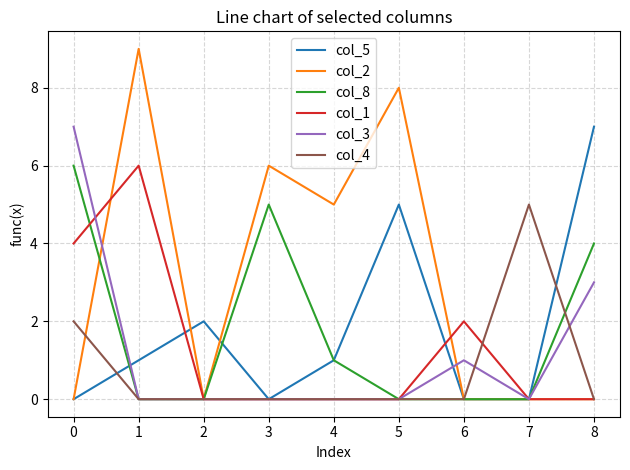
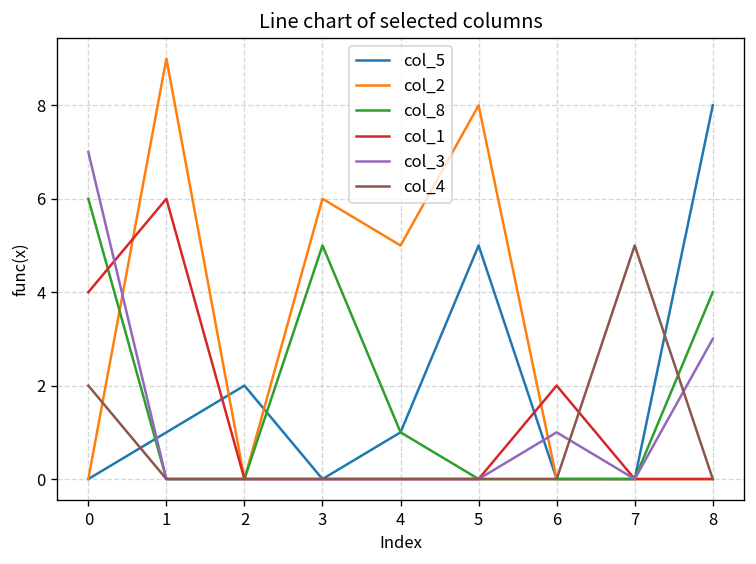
col_5, 8: 7 -> 8
